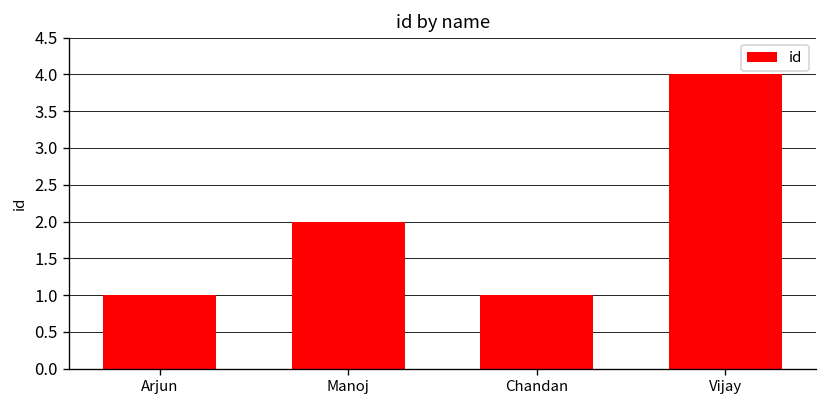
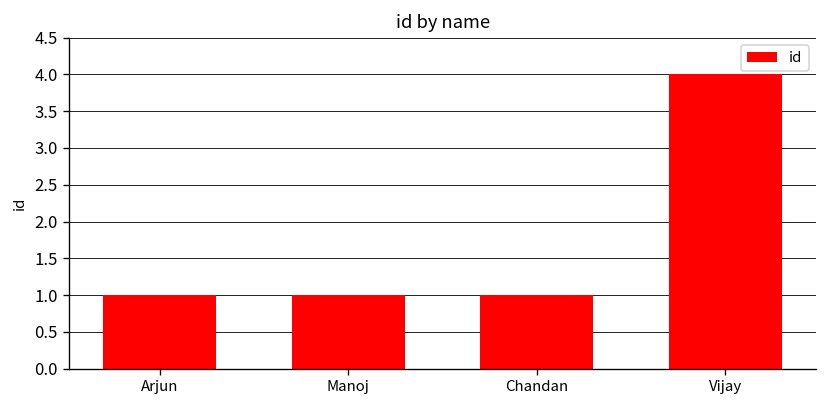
Manoj: 2 -> 1
